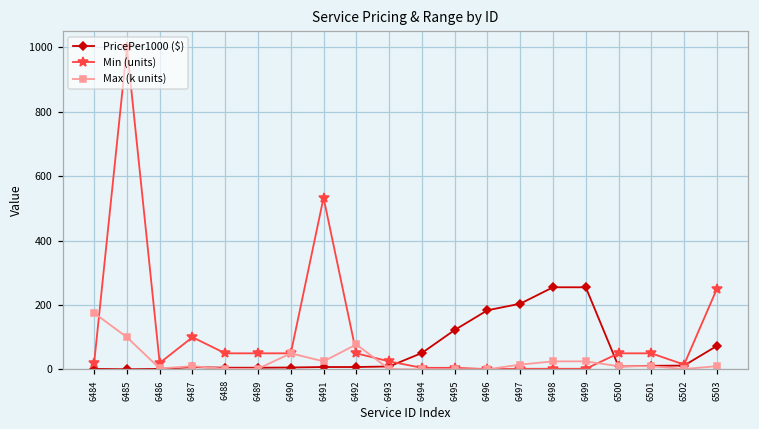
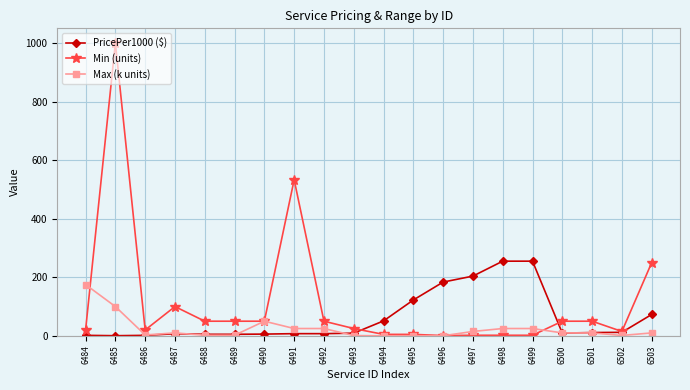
Max (k units), 6492: 80 -> 30
